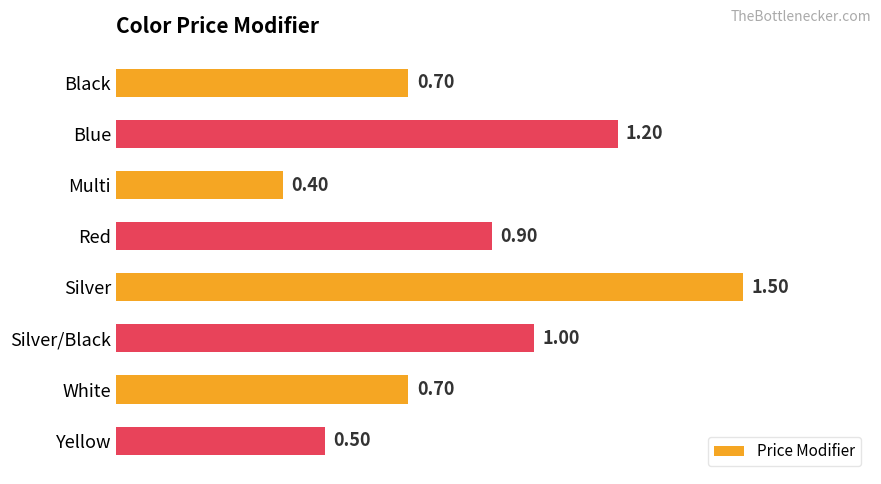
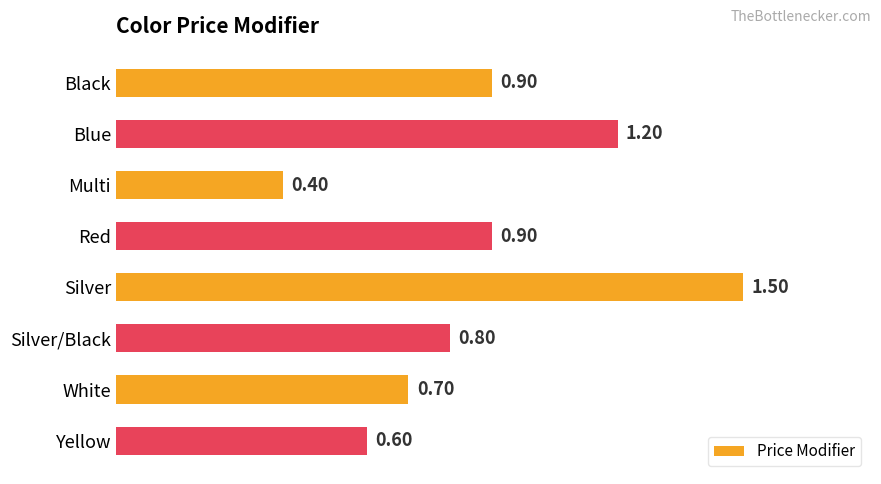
Black: 0.70 -> 0.90
Silver/Black: 1.00 -> 0.80
Yellow: 0.50 -> 0.60
